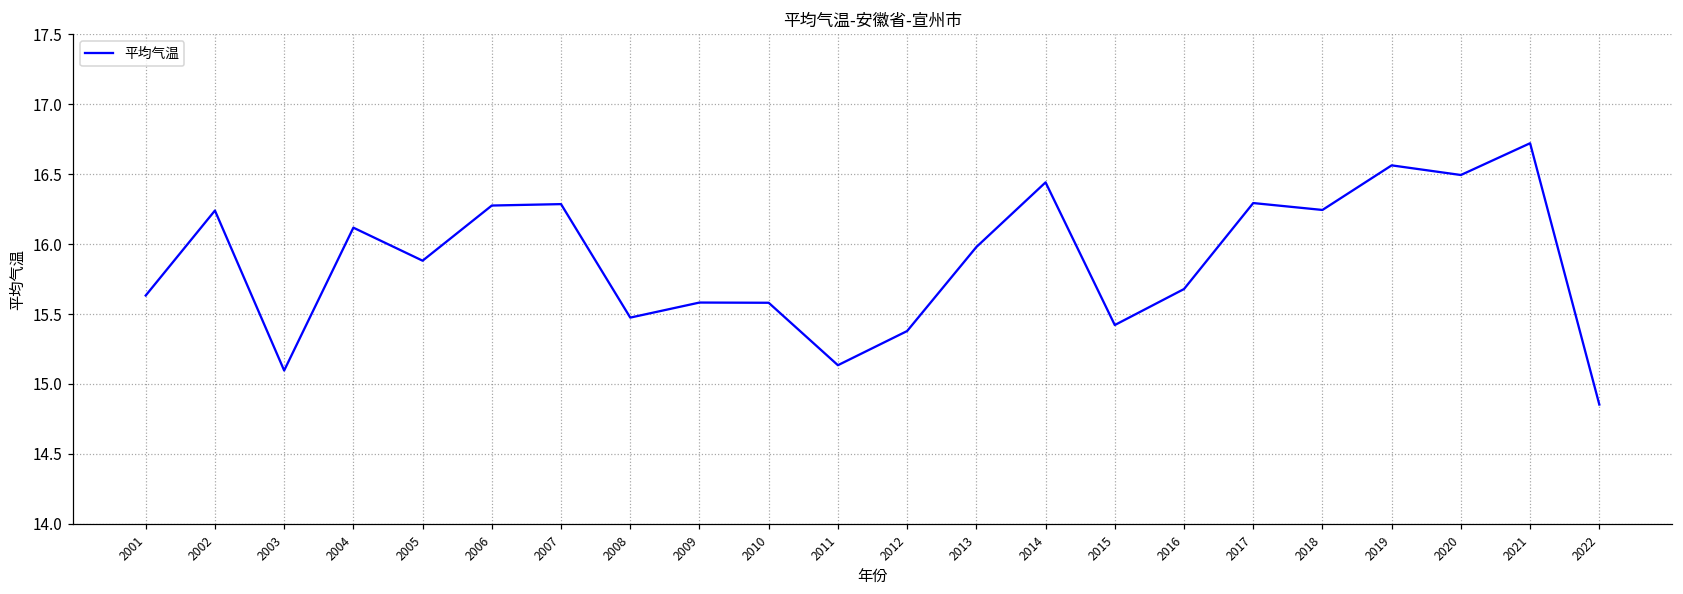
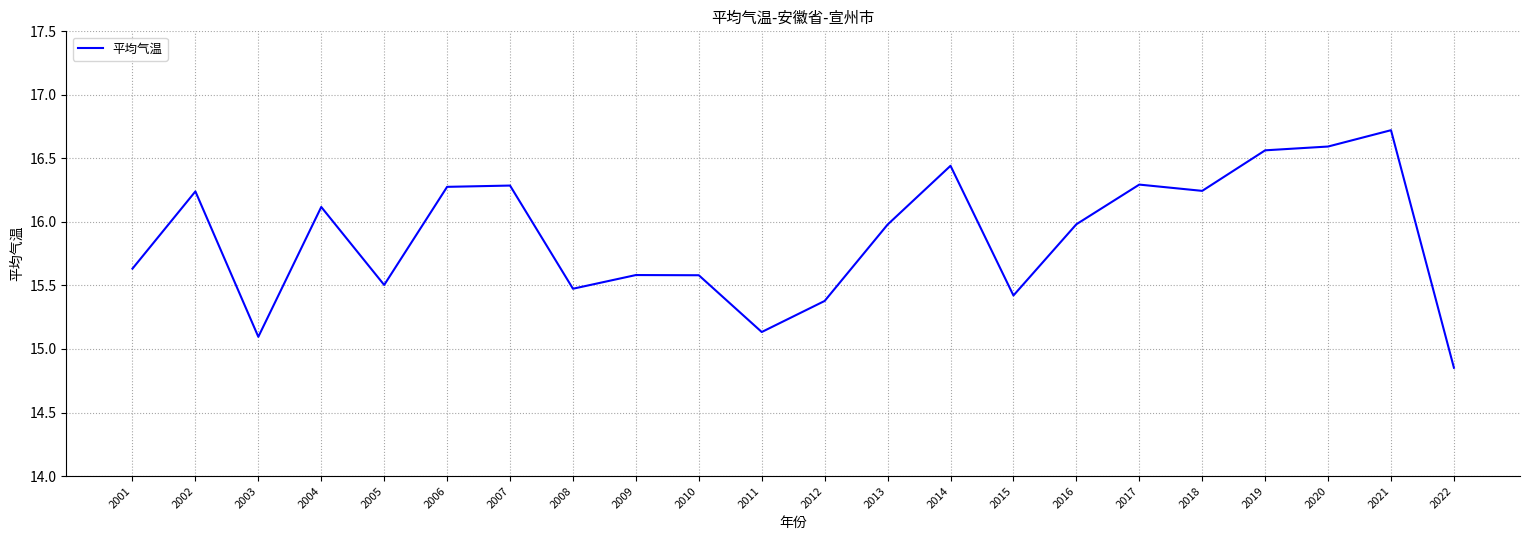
2005: 15.88 -> 15.50
2016: 15.68 -> 15.98
2020: 16.49 -> 16.59
